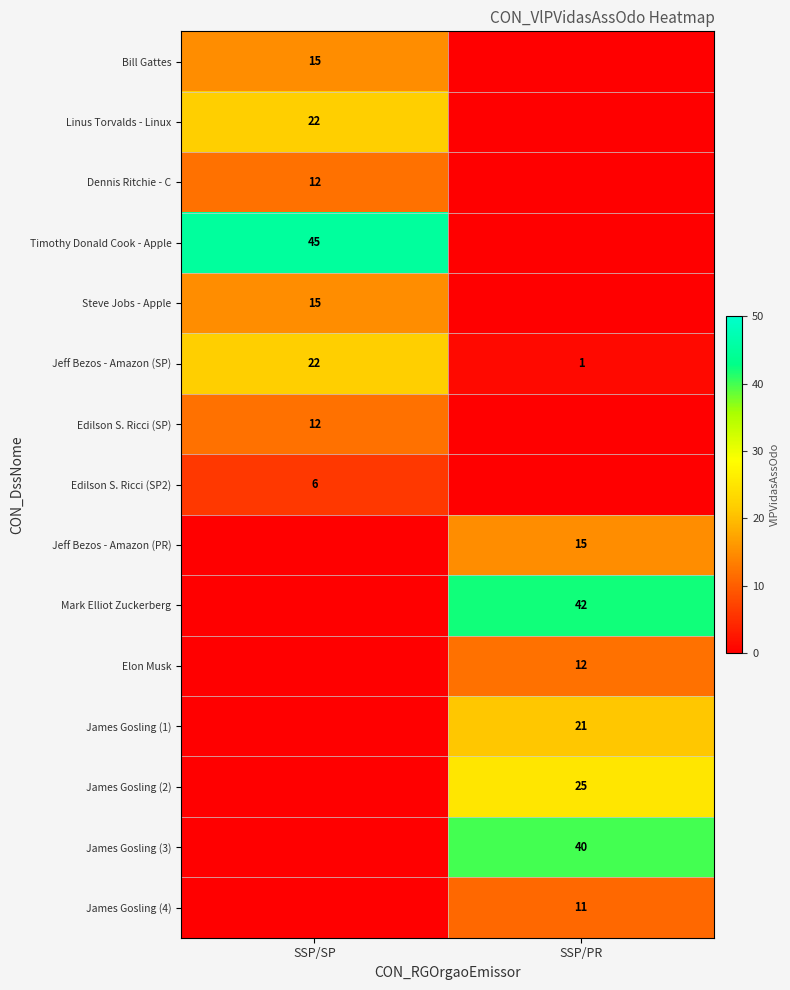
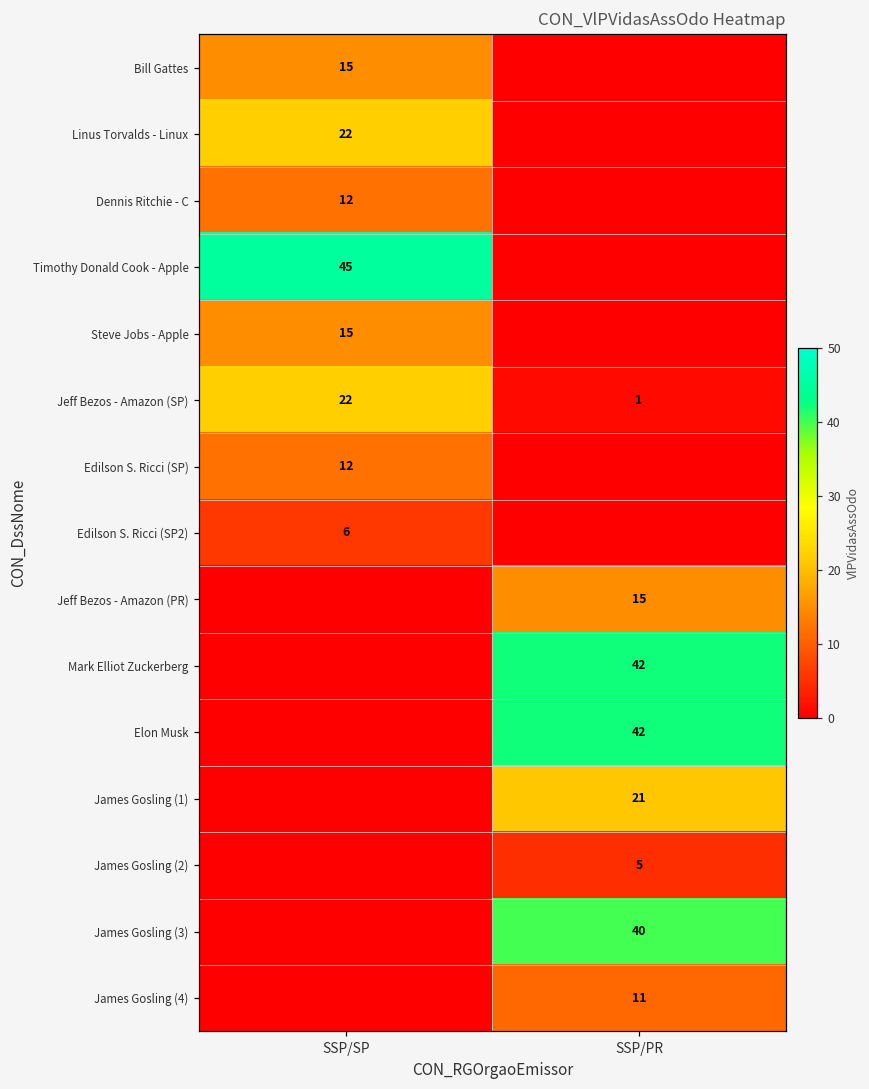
Elon Musk, SSP/PR: 12 -> 42
James Gosling (2), SSP/PR: 25 -> 5
